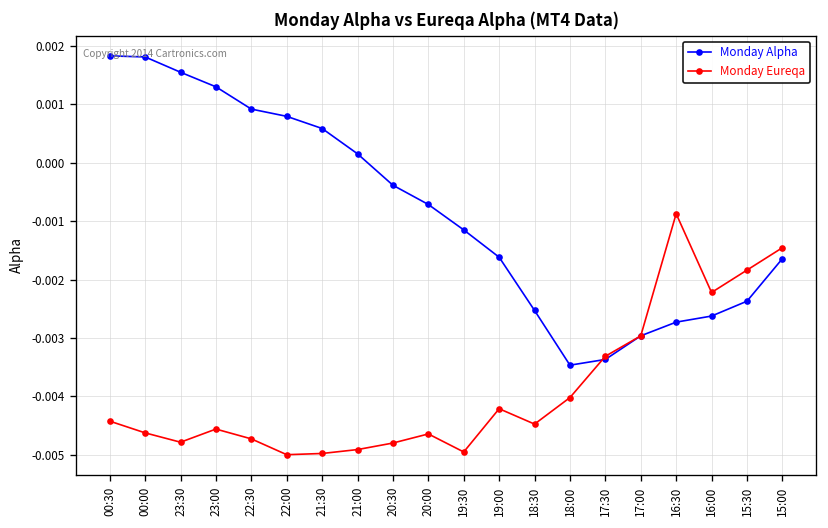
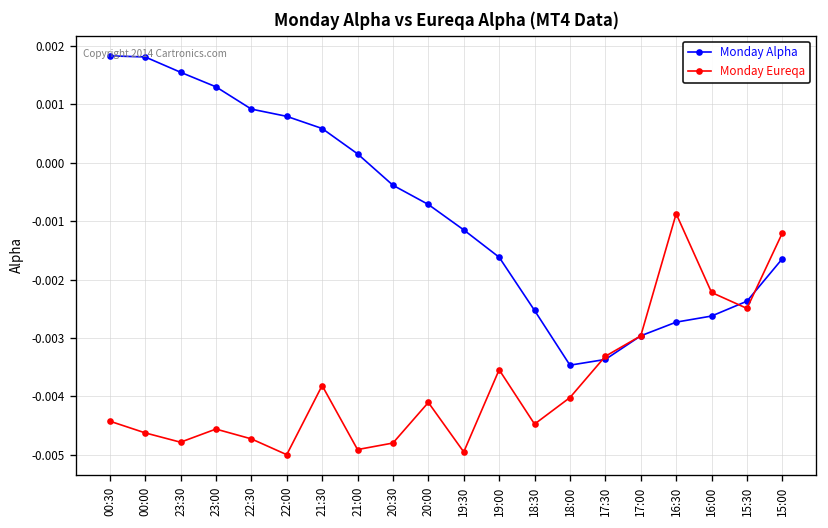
Monday Eureqa, 21:30: -0.0050 -> -0.0038
Monday Eureqa, 20:00: -0.0046 -> -0.0041
Monday Eureqa, 19:00: -0.0042 -> -0.0035
Monday Eureqa, 15:30: -0.0018 -> -0.0025
Monday Eureqa, 15:00: -0.0015 -> -0.0012
